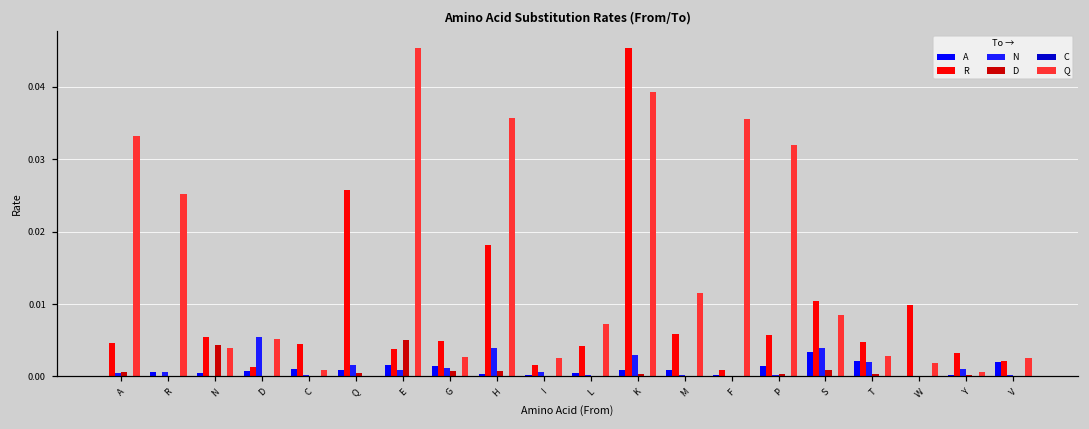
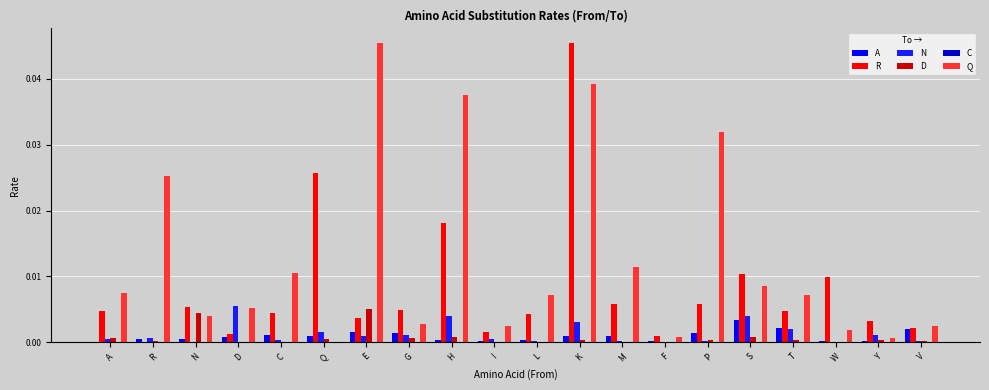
Q, A: 0.033 -> 0.008
Q, C: 0.001 -> 0.010
Q, H: 0.036 -> 0.038
Q, F: 0.036 -> 0.001
Q, T: 0.003 -> 0.007
